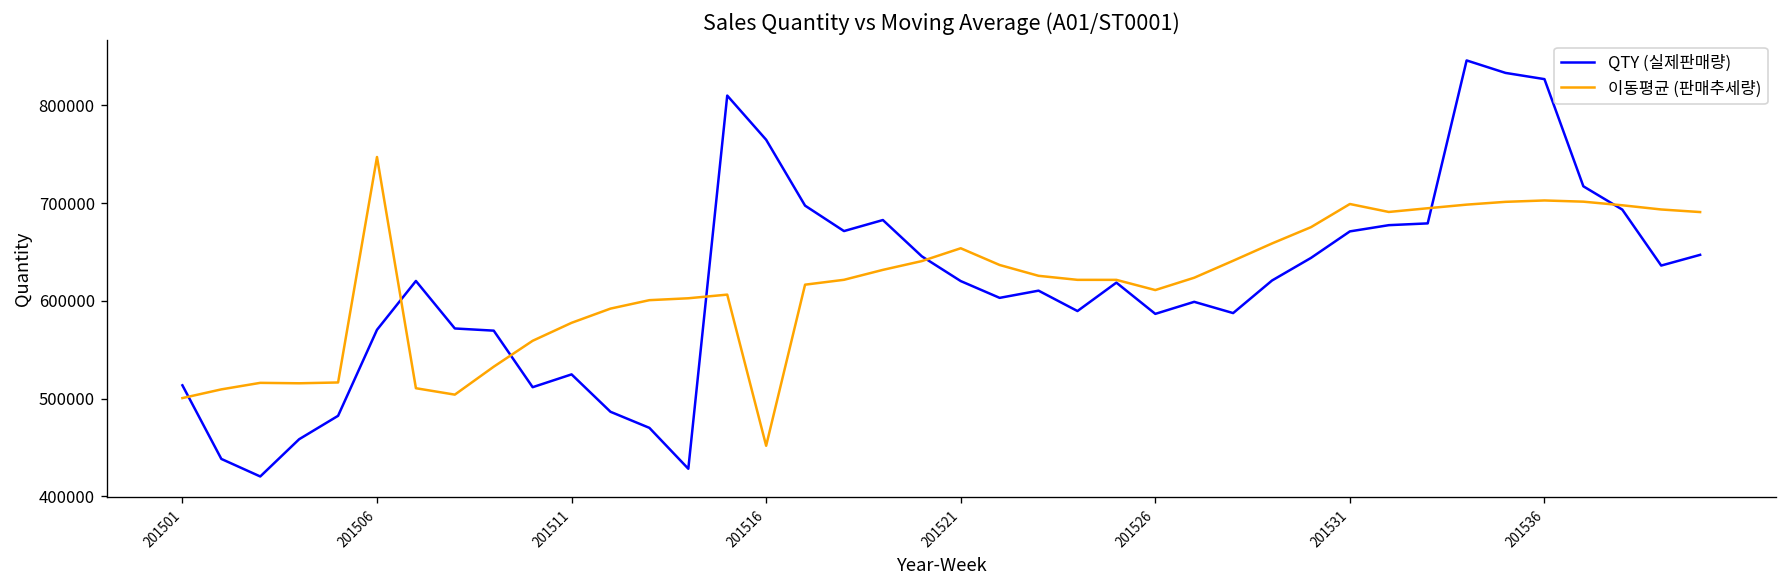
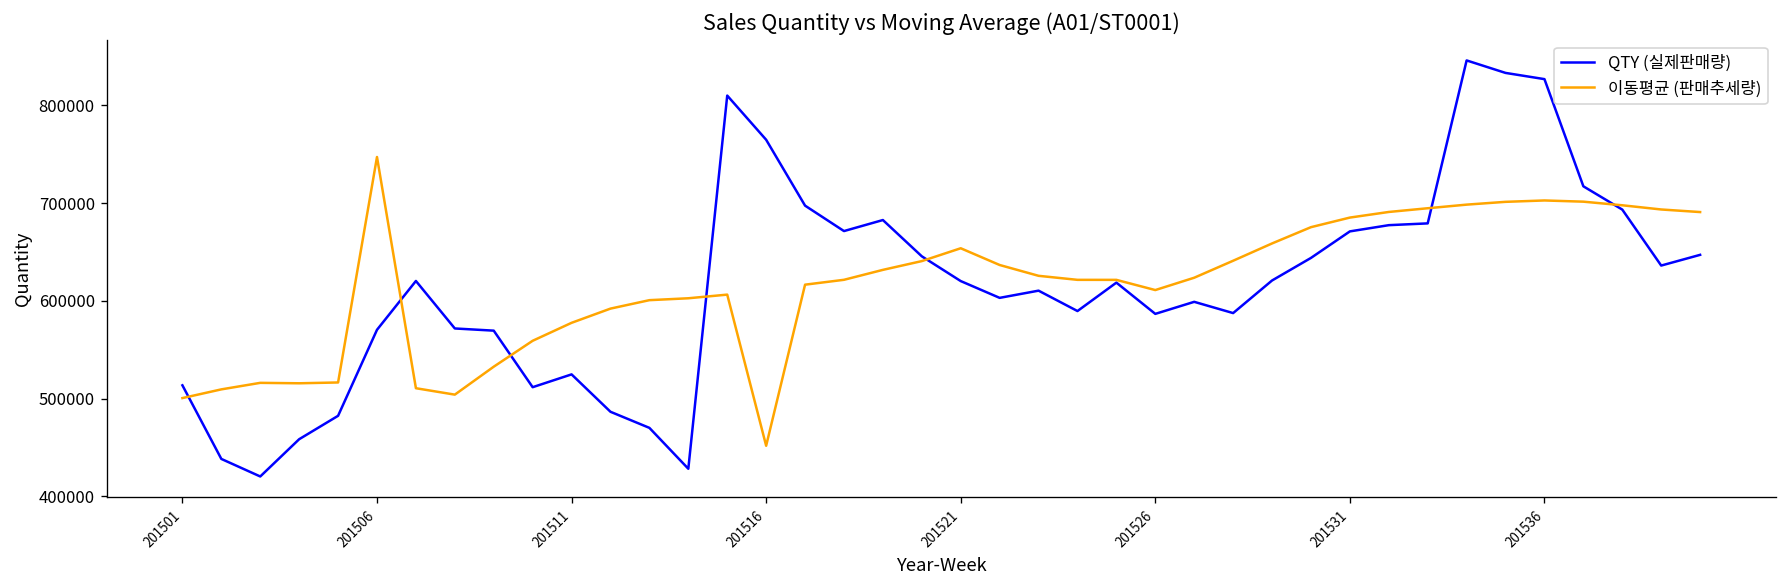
이동평균 (판매추세량), 201531: 700000 -> 690000
